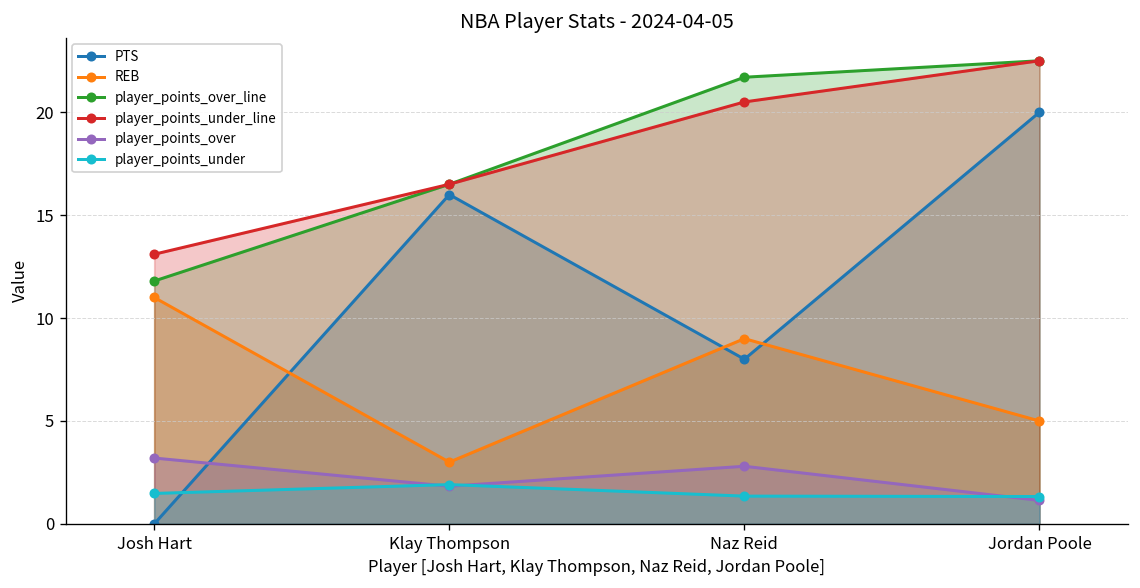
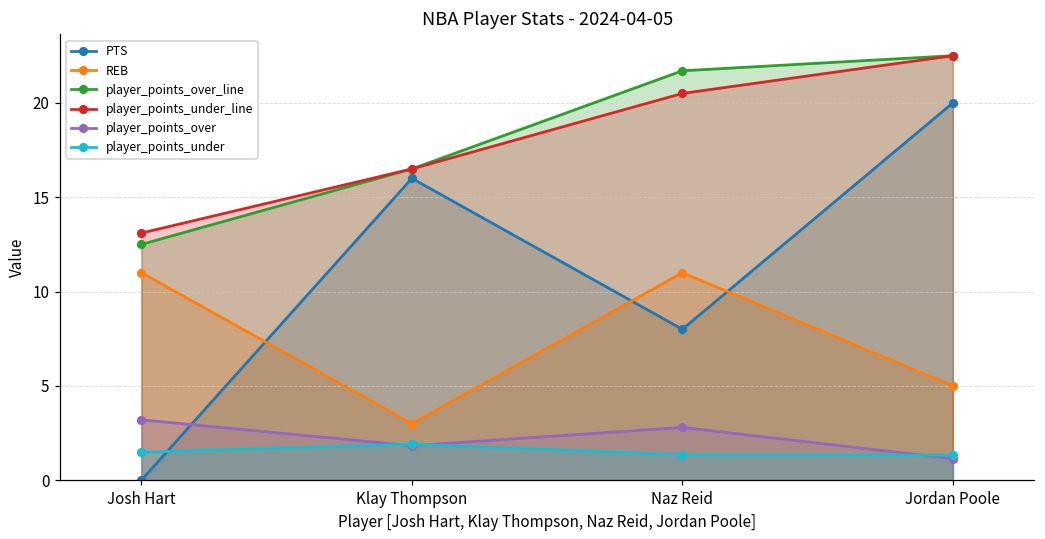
player_points_over_line, Josh Hart: 11.8 -> 12.5
REB, Naz Reid: 9 -> 11
